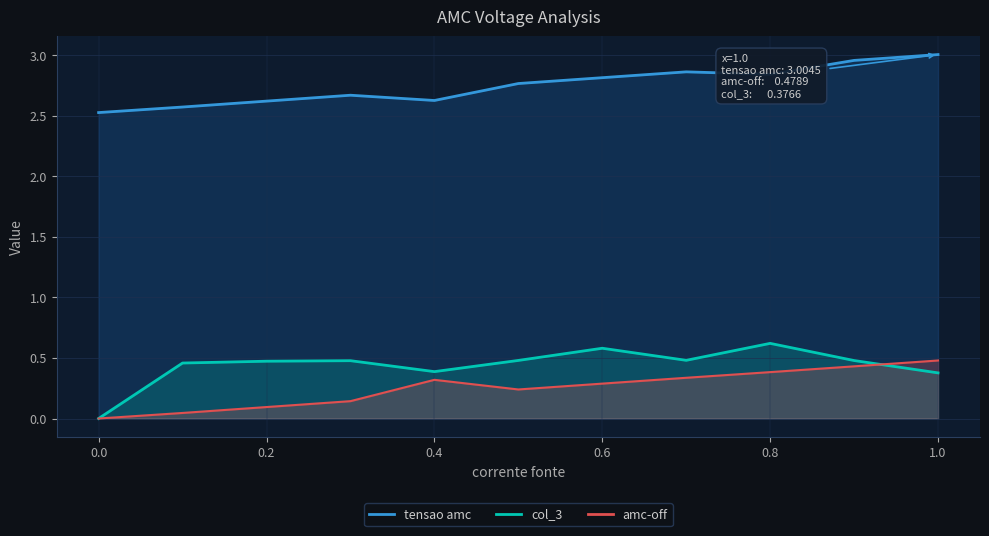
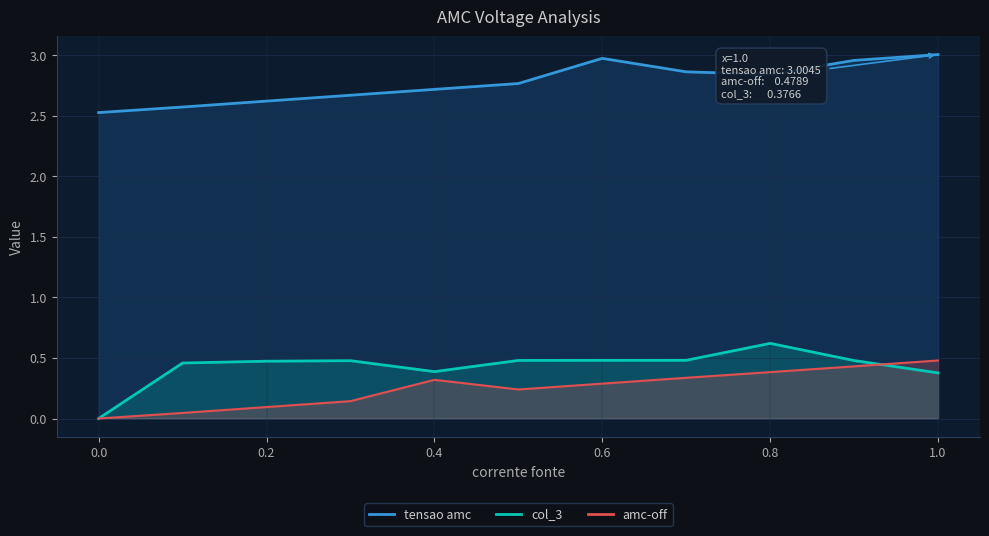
tensao amc, 0.4: 2.63 -> 2.72
tensao amc, 0.6: 2.81 -> 2.97
col_3, 0.6: 0.58 -> 0.48
